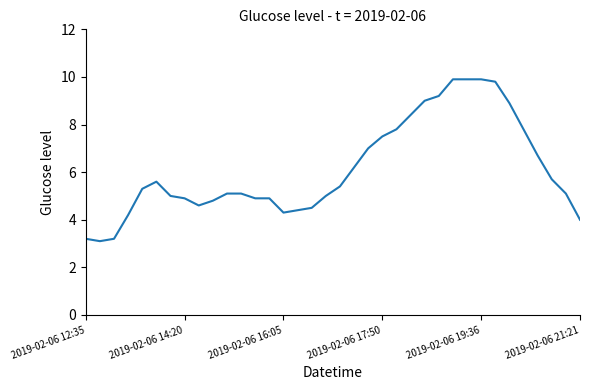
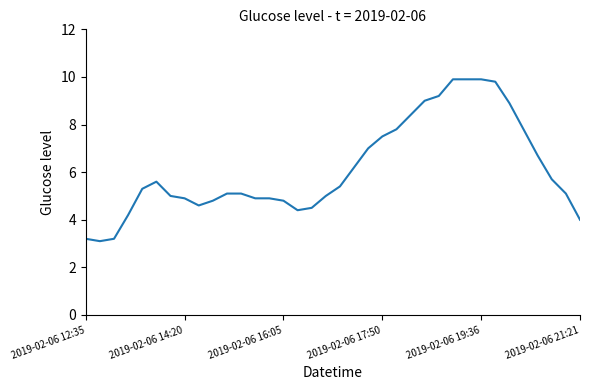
2019-02-06 16:05: 4.3 -> 4.8
